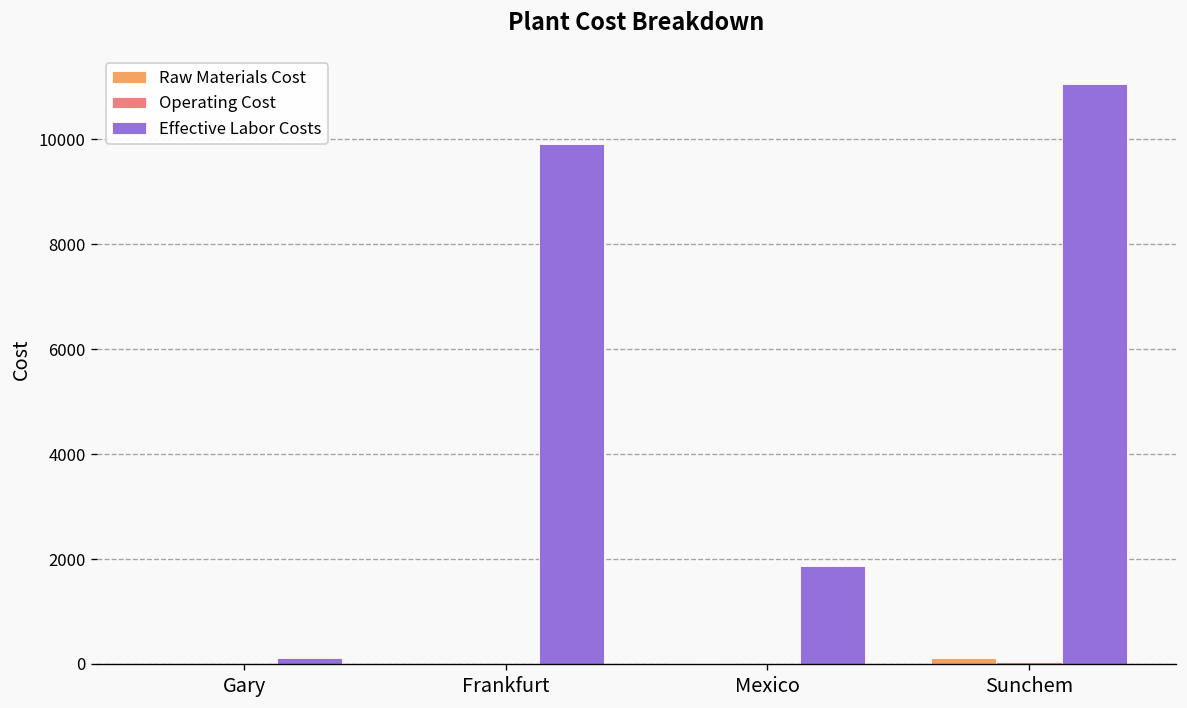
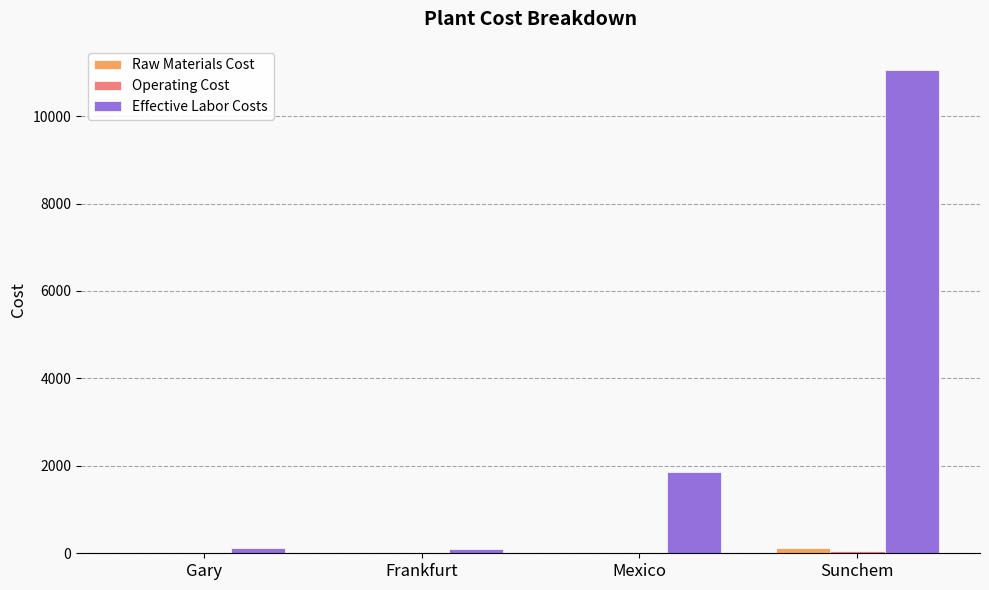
Effective Labor Costs, Frankfurt: 9900 -> 100
